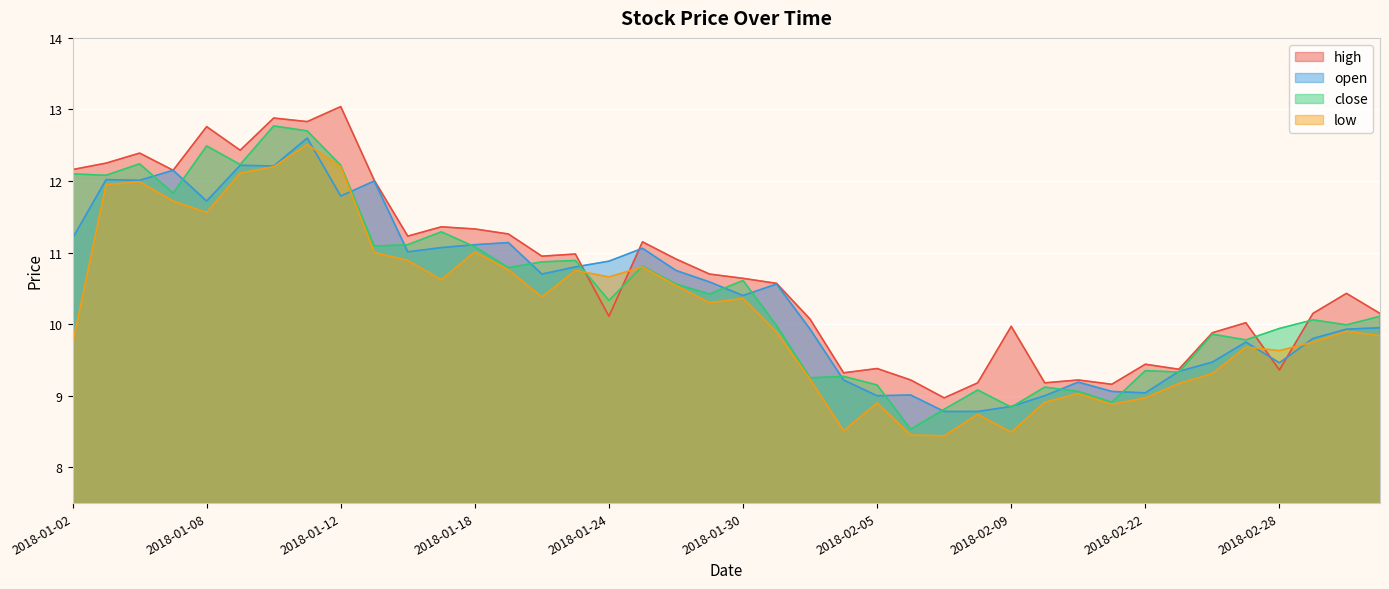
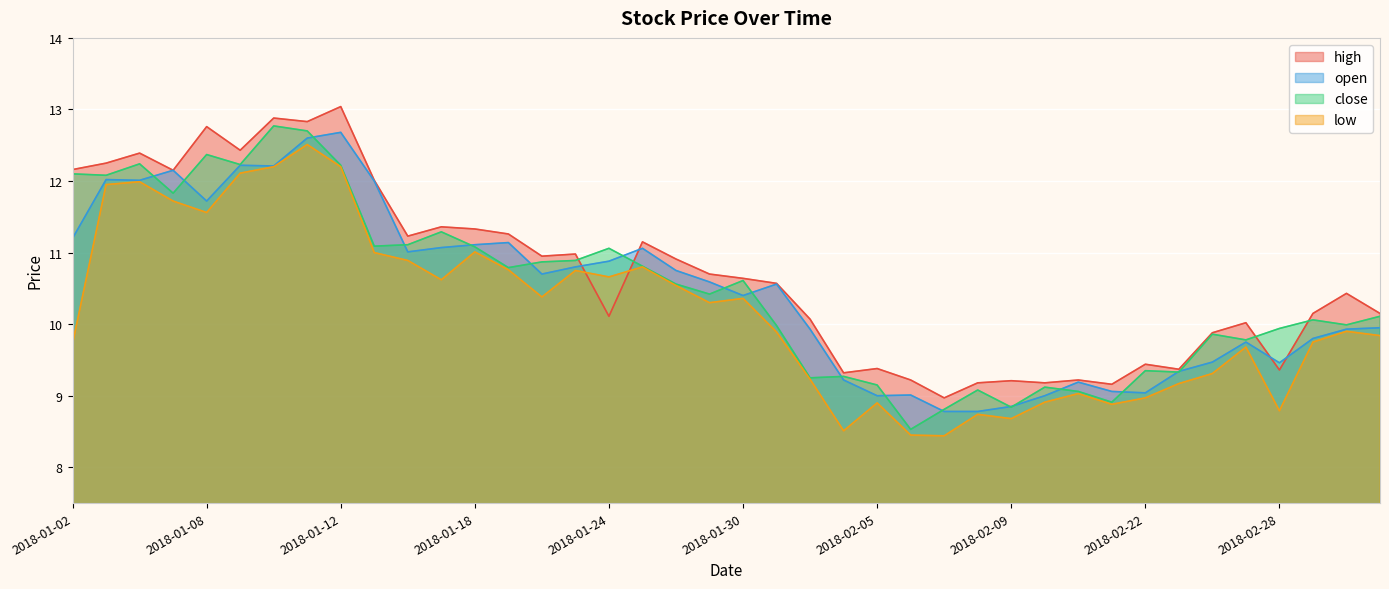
close, 2018-01-08: 12.5 -> 12.4
open, 2018-01-12: 11.8 -> 12.7
close, 2018-01-24: 10.3 -> 11.1
high, 2018-02-09: 10.0 -> 9.2
low, 2018-02-09: 8.5 -> 8.7
low, 2018-02-28: 9.6 -> 8.8
